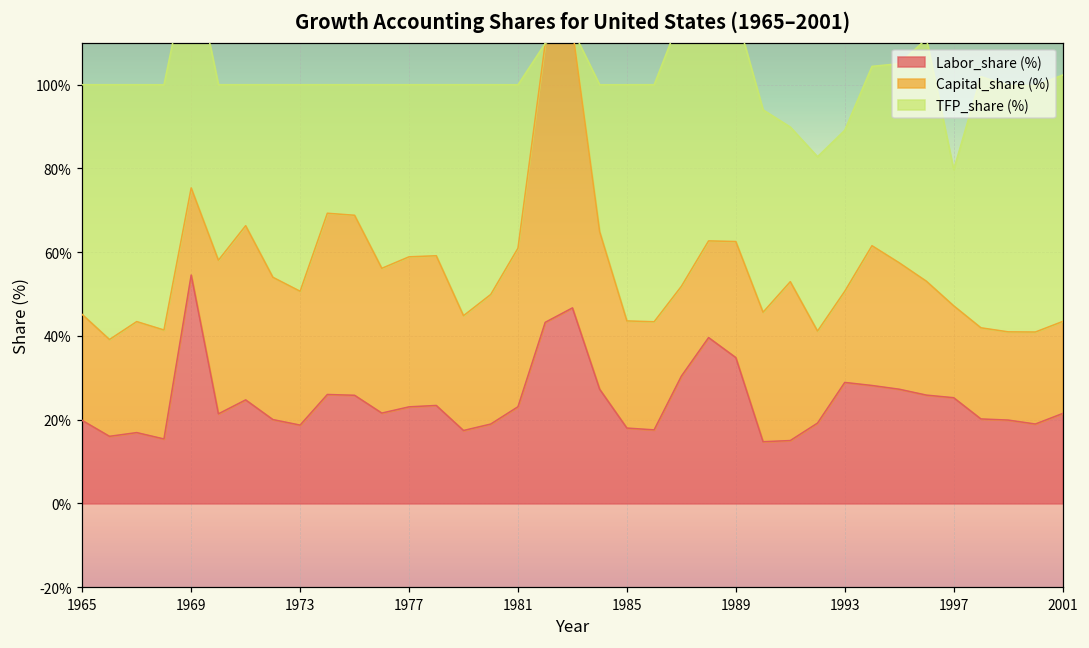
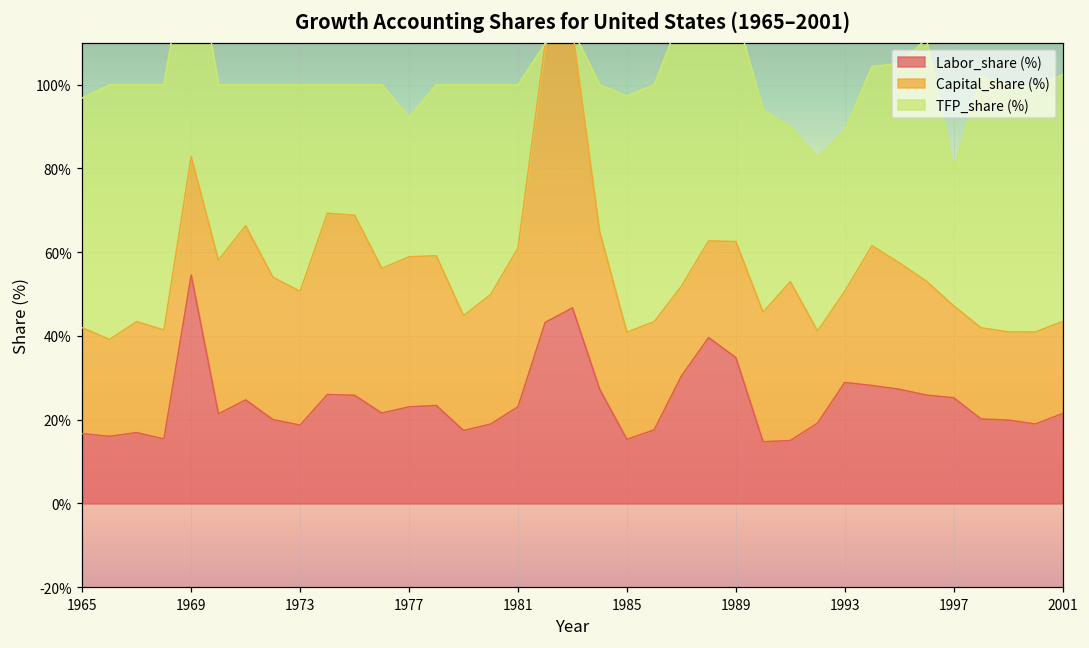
Labor_share (%), 1965: 20% -> 17%
Capital_share (%), 1969: 21% -> 28%
TFP_share (%), 1977: 41% -> 33%
Labor_share (%), 1985: 18% -> 15%
